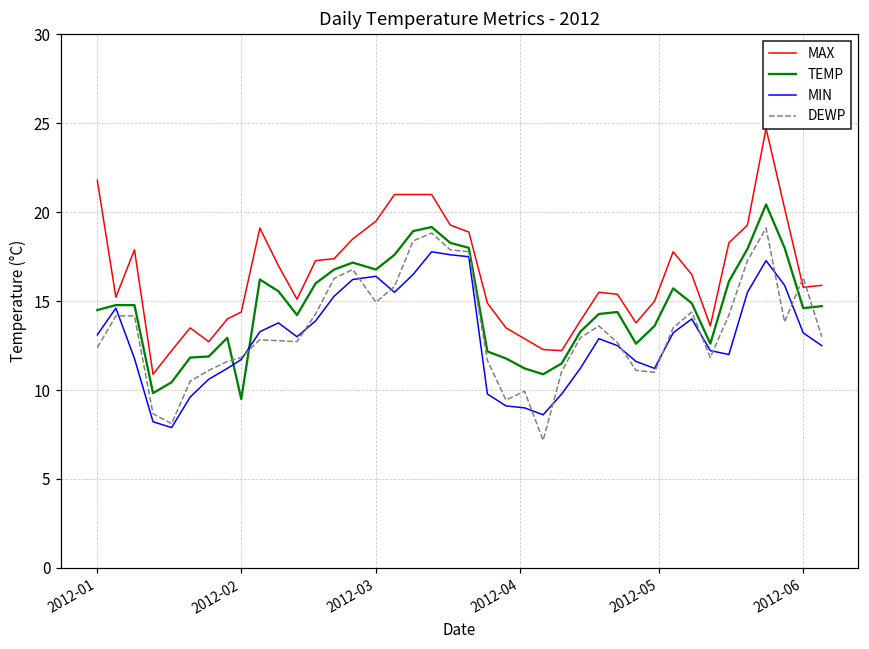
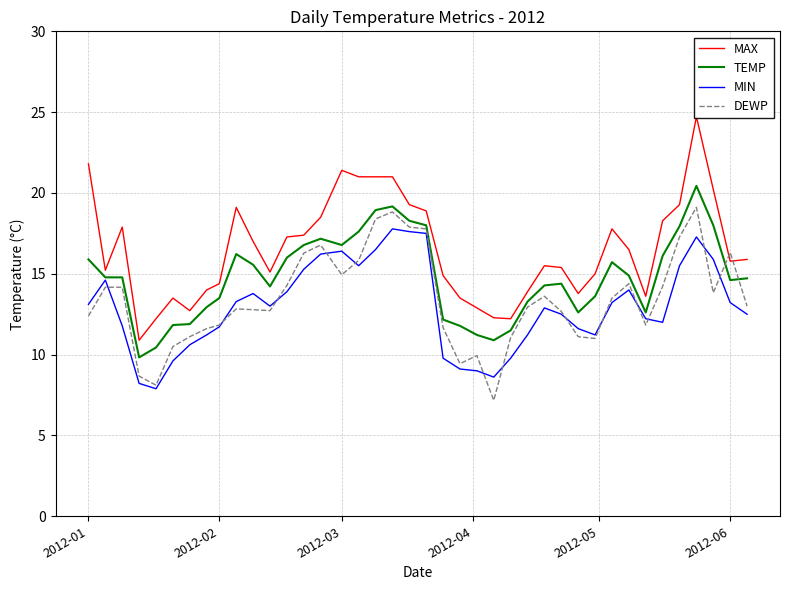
TEMP, 2012-01: 14.5 -> 15.9
TEMP, 2012-02: 9.5 -> 13.5
MAX, 2012-03: 19.5 -> 21.4
